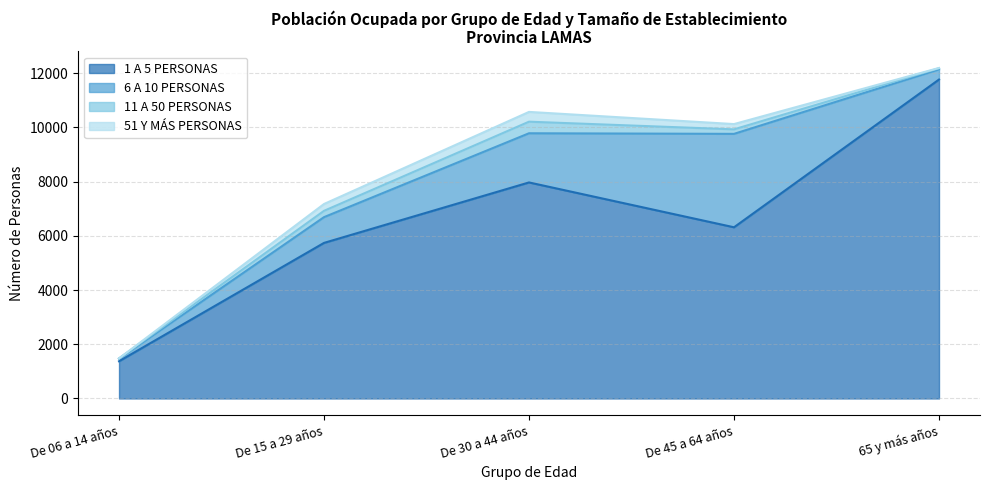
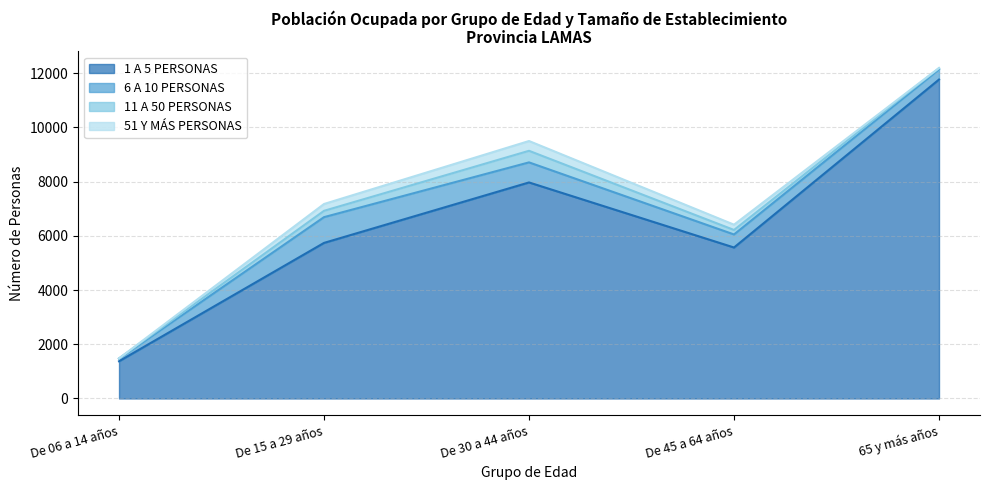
6 A 10 PERSONAS, De 30 a 44 años: 1800 -> 700
1 A 5 PERSONAS, De 45 a 64 años: 6300 -> 5600
6 A 10 PERSONAS, De 45 a 64 años: 3400 -> 500
